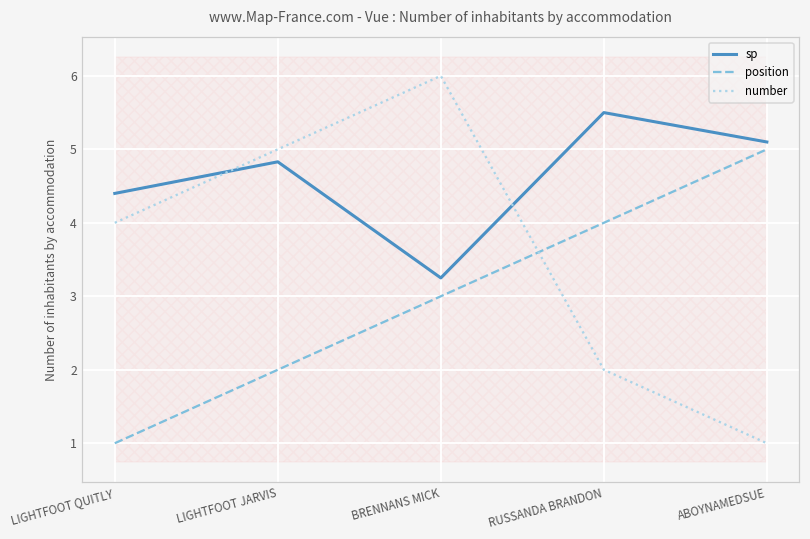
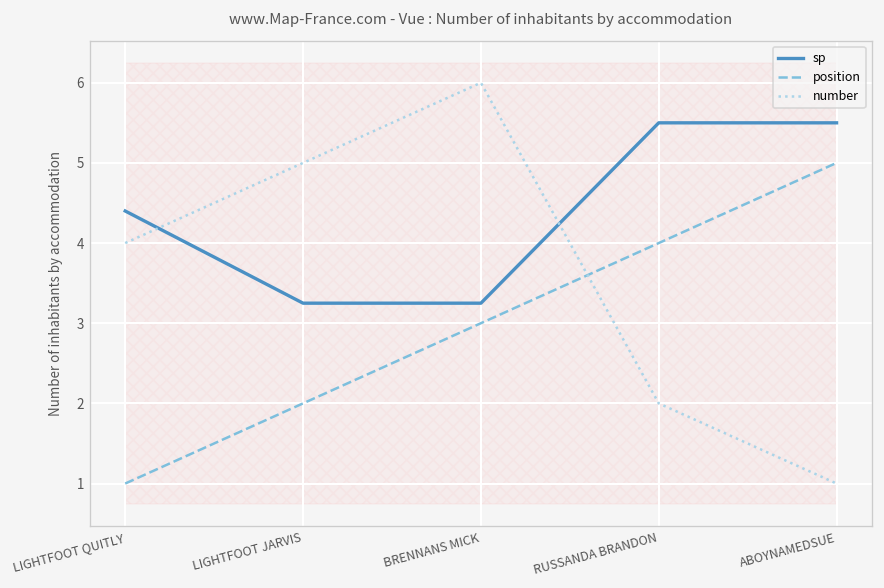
sp, LIGHTFOOT JARVIS: 4.8 -> 3.3
sp, ABOYNAMEDSUE: 5.1 -> 5.5
